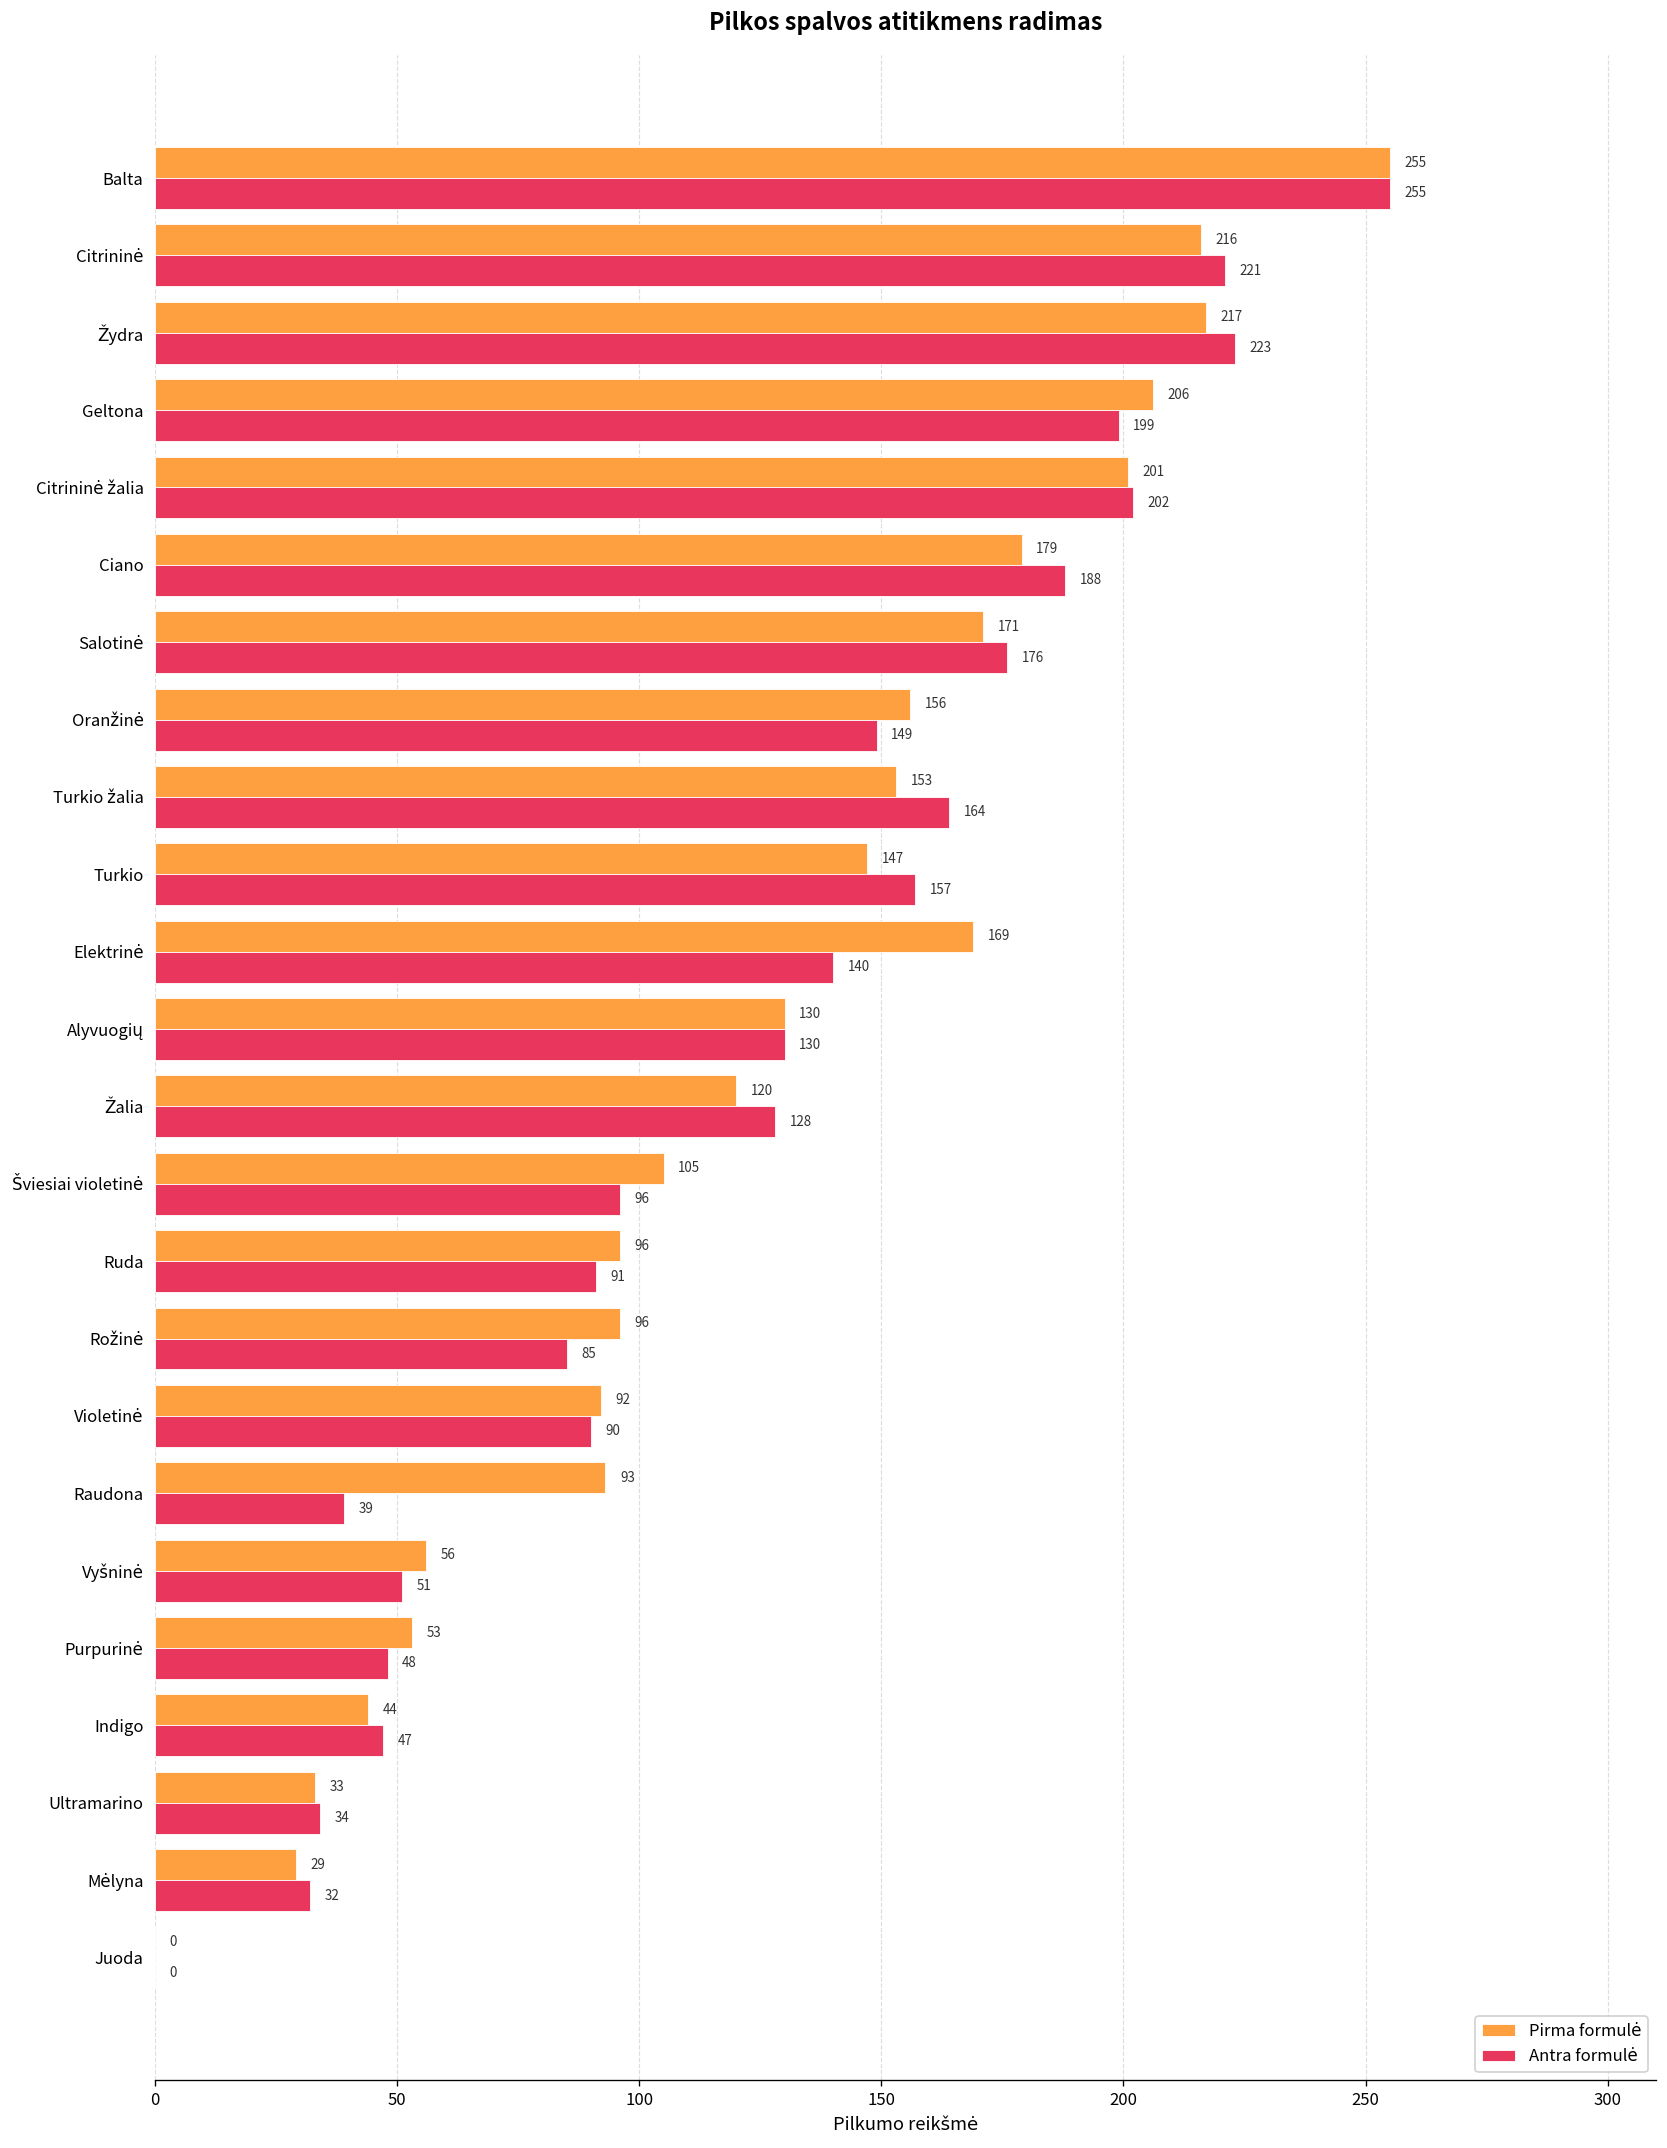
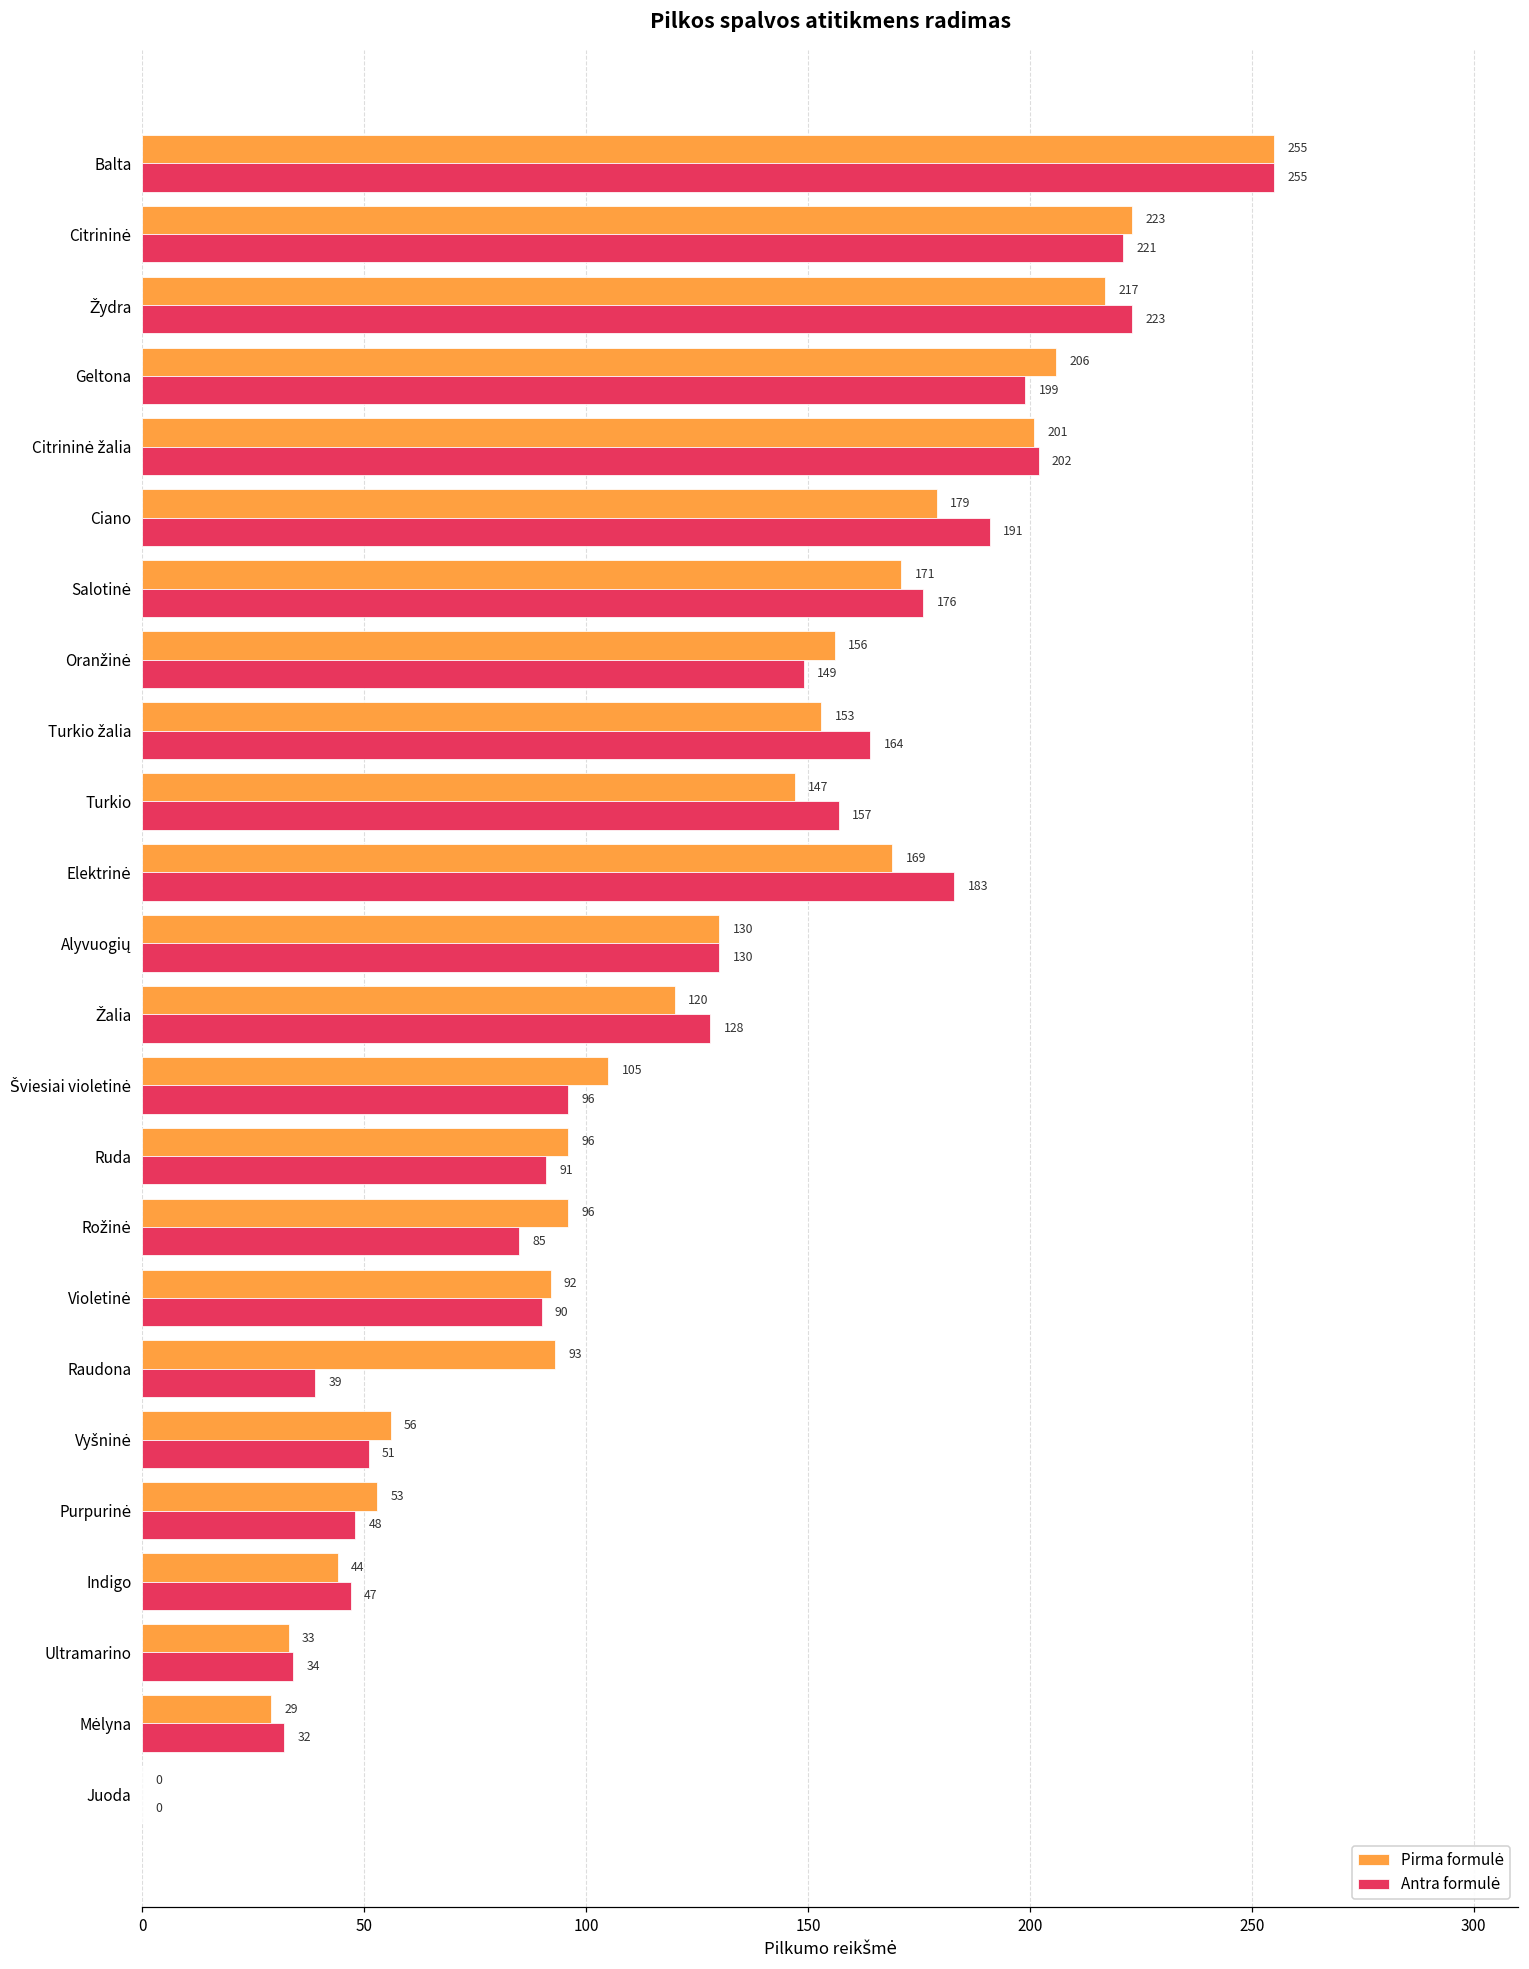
Pirma formulė, Citrininė: 216 -> 223
Antra formulė, Ciano: 188 -> 191
Antra formulė, Elektrinė: 140 -> 183
